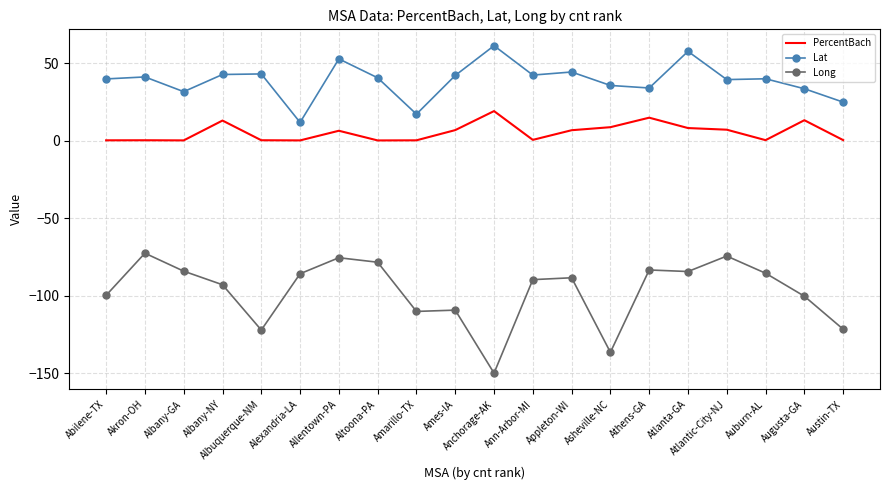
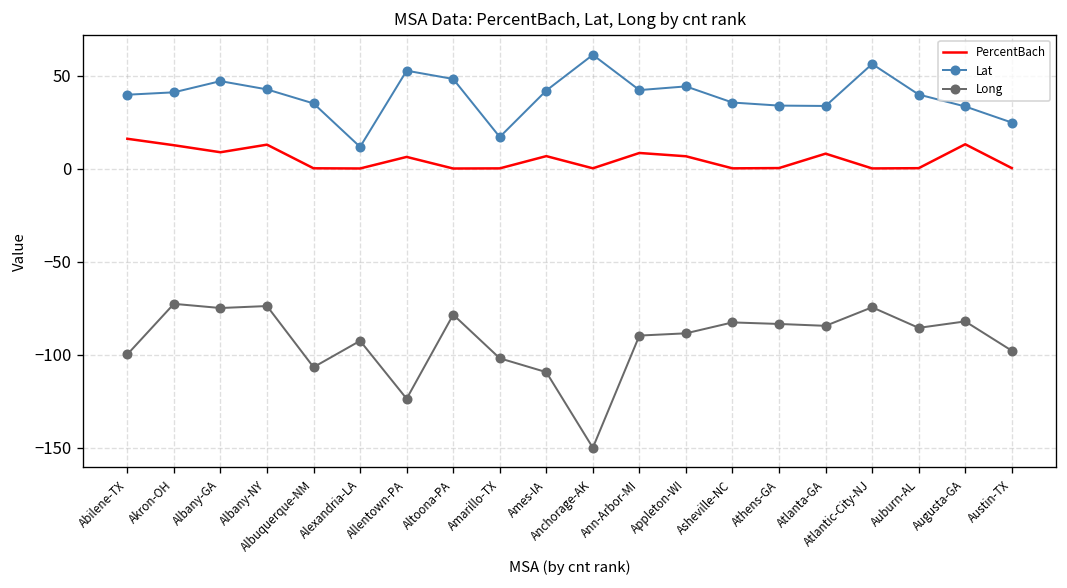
PercentBach, Abilene-TX: 0 -> 16
PercentBach, Akron-OH: 0 -> 13
PercentBach, Albany-GA: 0 -> 9
Lat, Albany-GA: 32 -> 47
Long, Albany-GA: -84 -> -75
Long, Albany-NY: -93 -> -74
Lat, Albuquerque-NM: 43 -> 35
Long, Albuquerque-NM: -122 -> -107
Long, Alexandria-LA: -86 -> -92
Long, Allentown-PA: -75 -> -124
Lat, Altoona-PA: 41 -> 48
Long, Amarillo-TX: -110 -> -102
PercentBach, Anchorage-AK: 19 -> 0
PercentBach, Ann-Arbor-MI: 1 -> 8
PercentBach, Asheville-NC: 9 -> 0
Long, Asheville-NC: -136 -> -83
PercentBach, Athens-GA: 15 -> 0
Lat, Atlanta-GA: 58 -> 34
PercentBach, Atlantic-City-NJ: 7 -> 0
Lat, Atlantic-City-NJ: 39 -> 56
Long, Augusta-GA: -100 -> -82
Long, Austin-TX: -122 -> -98
